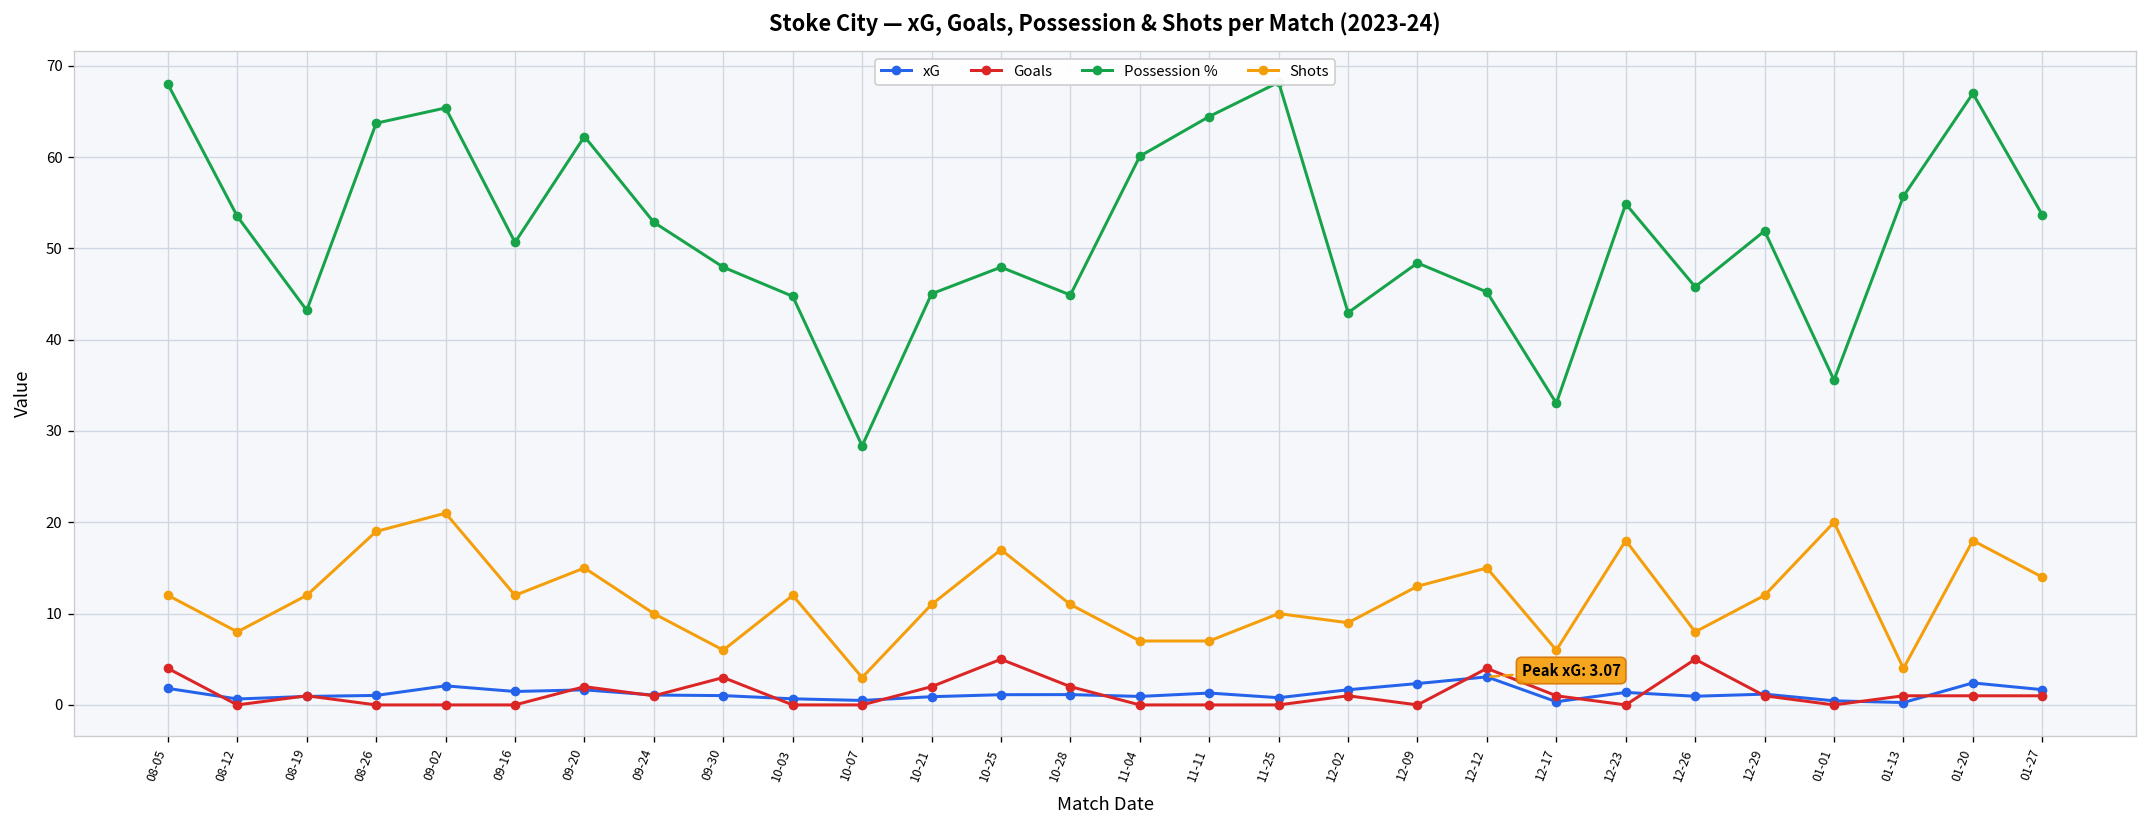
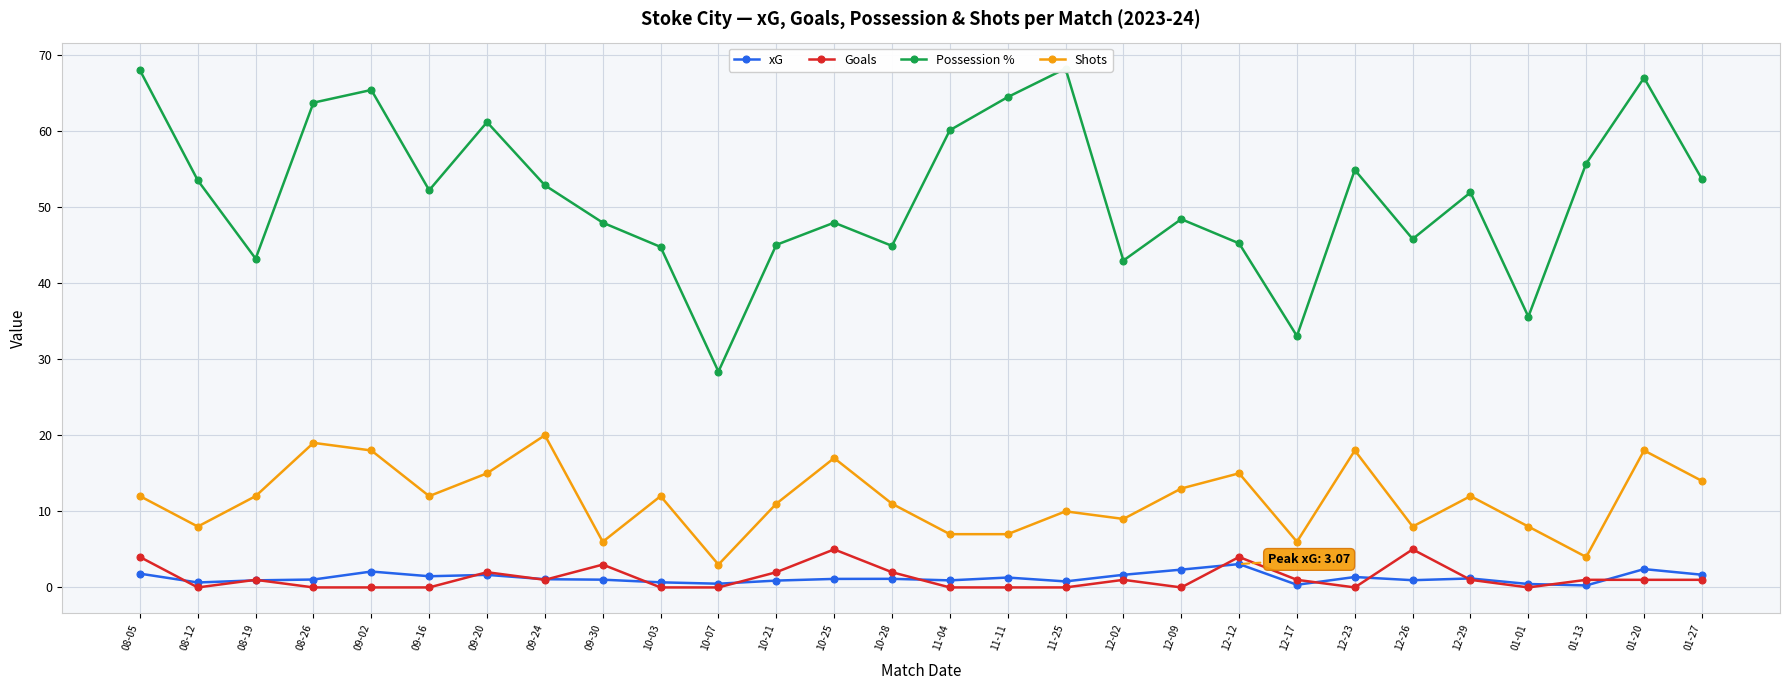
Shots, 09-02: 21 -> 18
Possession %, 09-16: 51 -> 52
Possession %, 09-20: 62 -> 61
Shots, 09-24: 10 -> 20
Shots, 01-01: 20 -> 8
